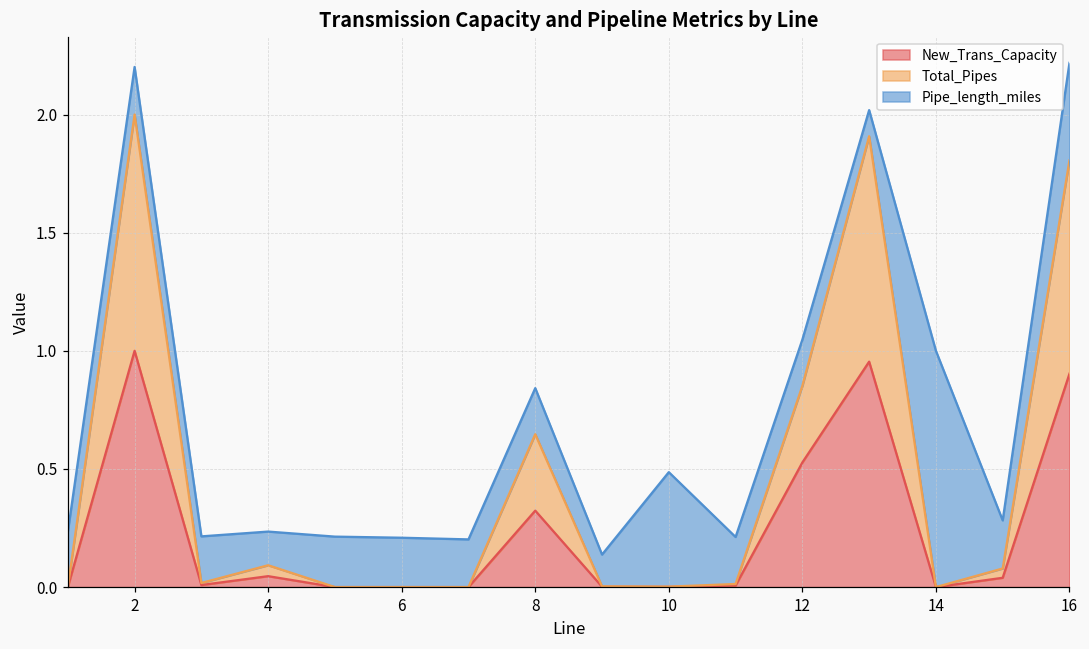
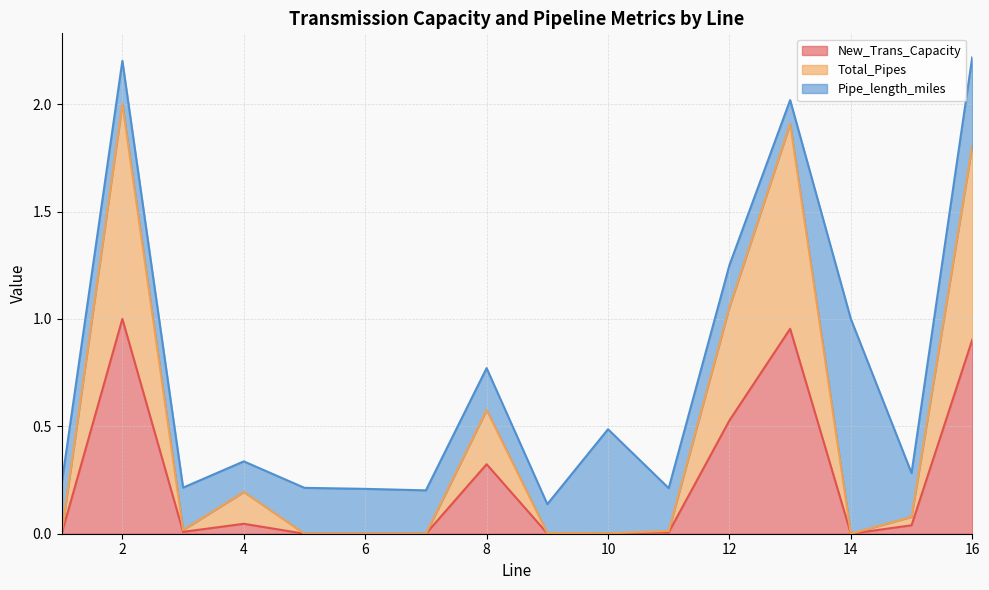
Total_Pipes, 4: 0.05 -> 0.15
Total_Pipes, 8: 0.32 -> 0.25
Total_Pipes, 12: 0.32 -> 0.53
